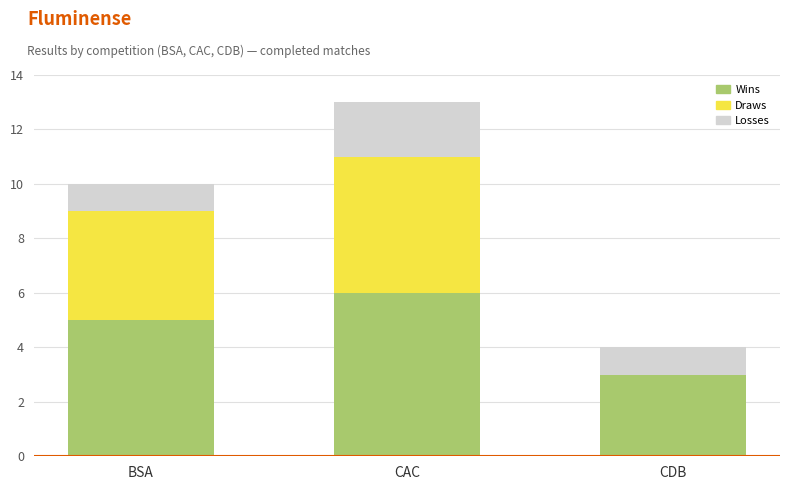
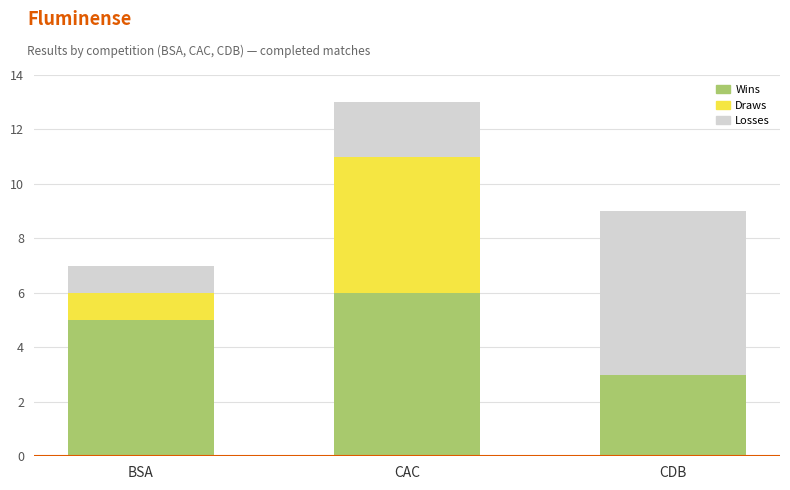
Draws, BSA: 4 -> 1
Losses, CDB: 1 -> 6
